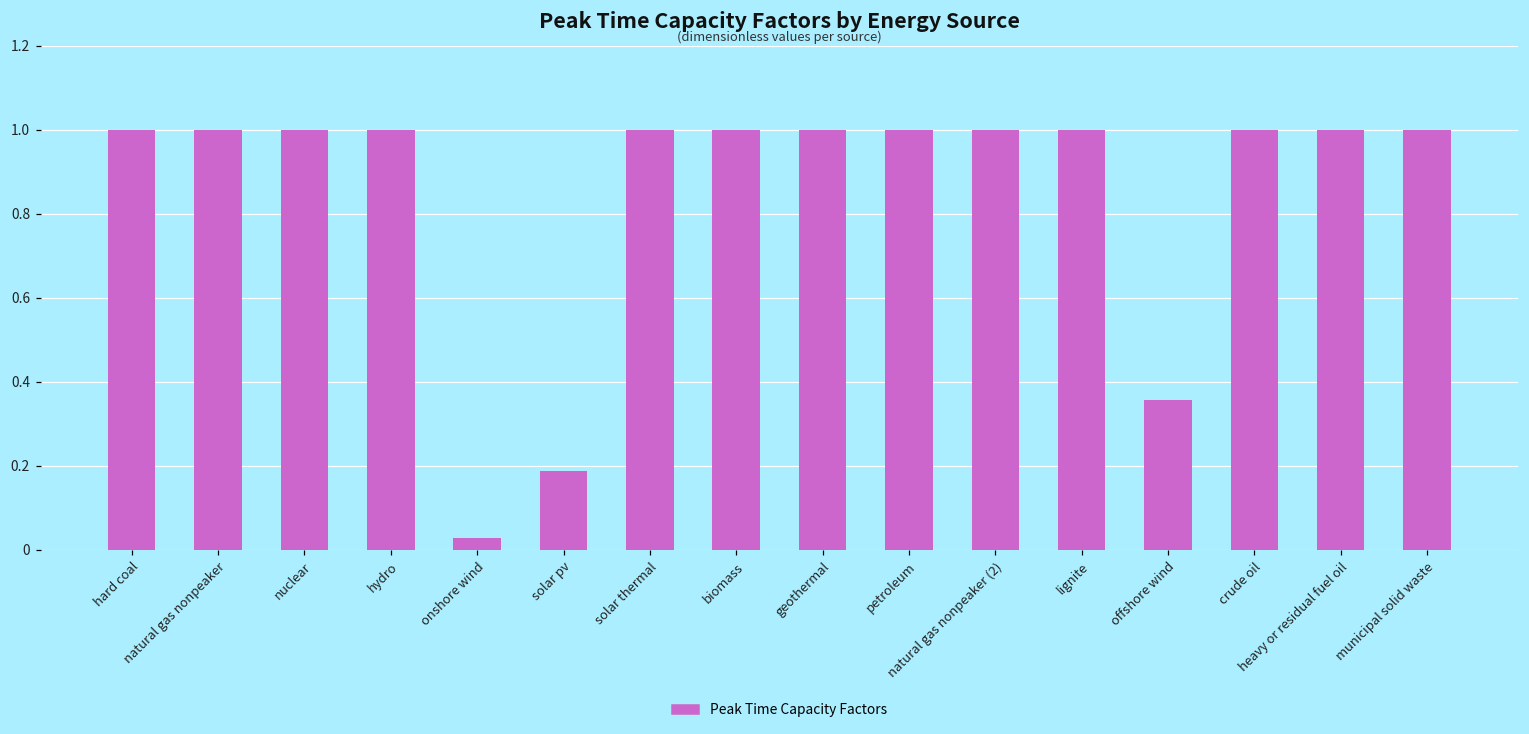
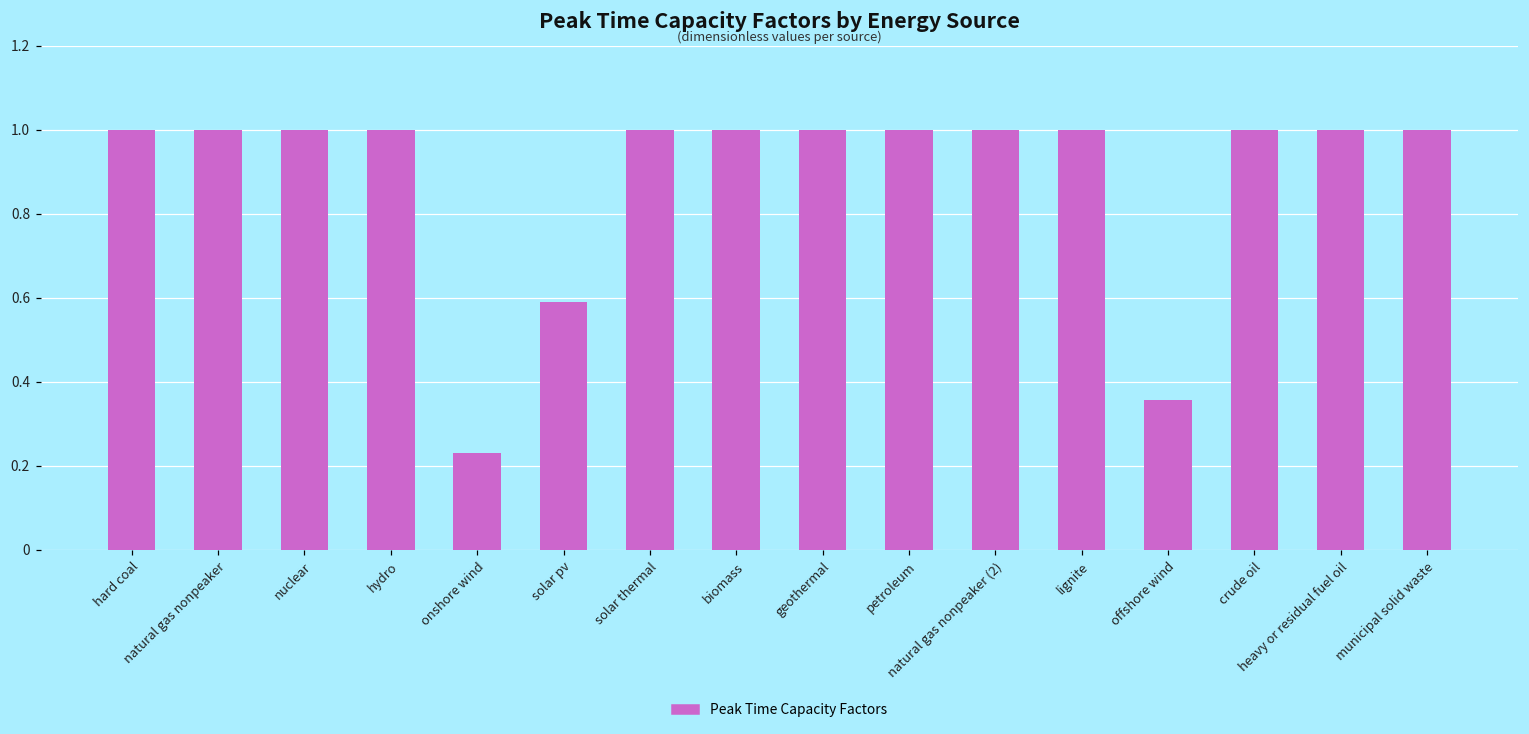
onshore wind: 0.03 -> 0.23
solar pv: 0.19 -> 0.59
